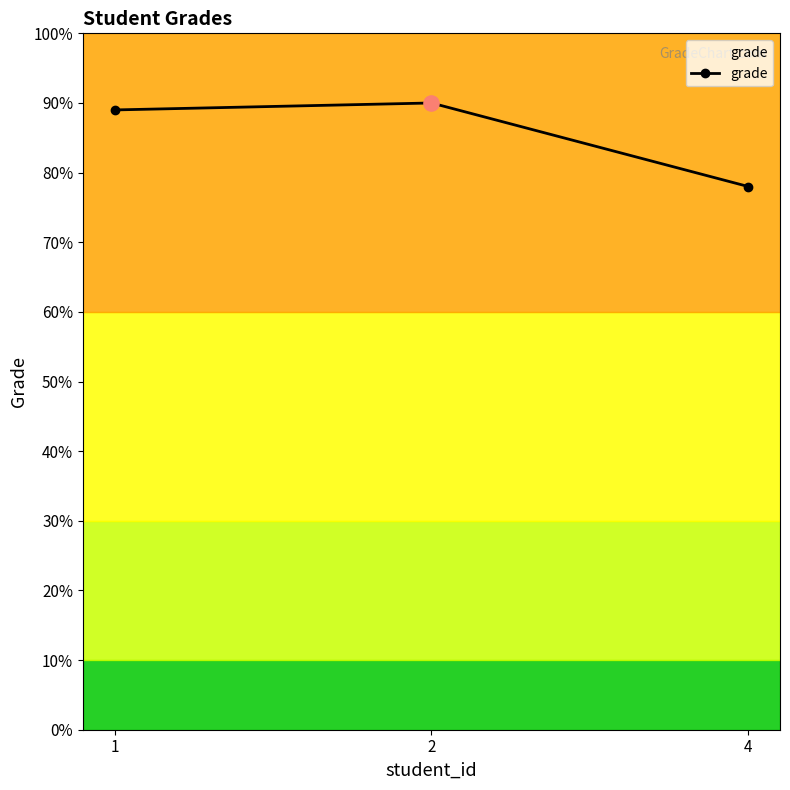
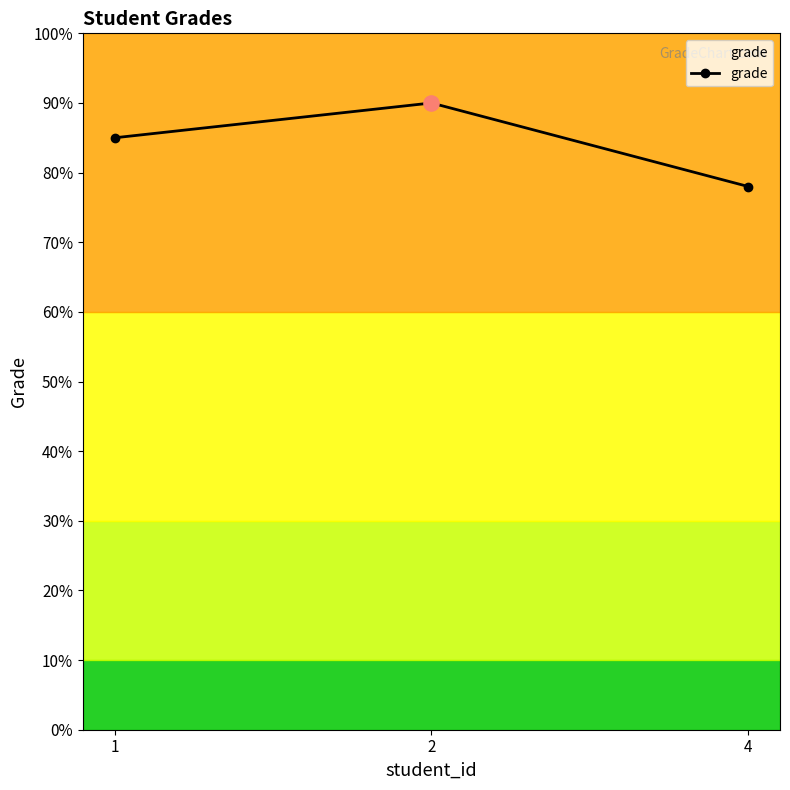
grade, 1: 89% -> 85%
